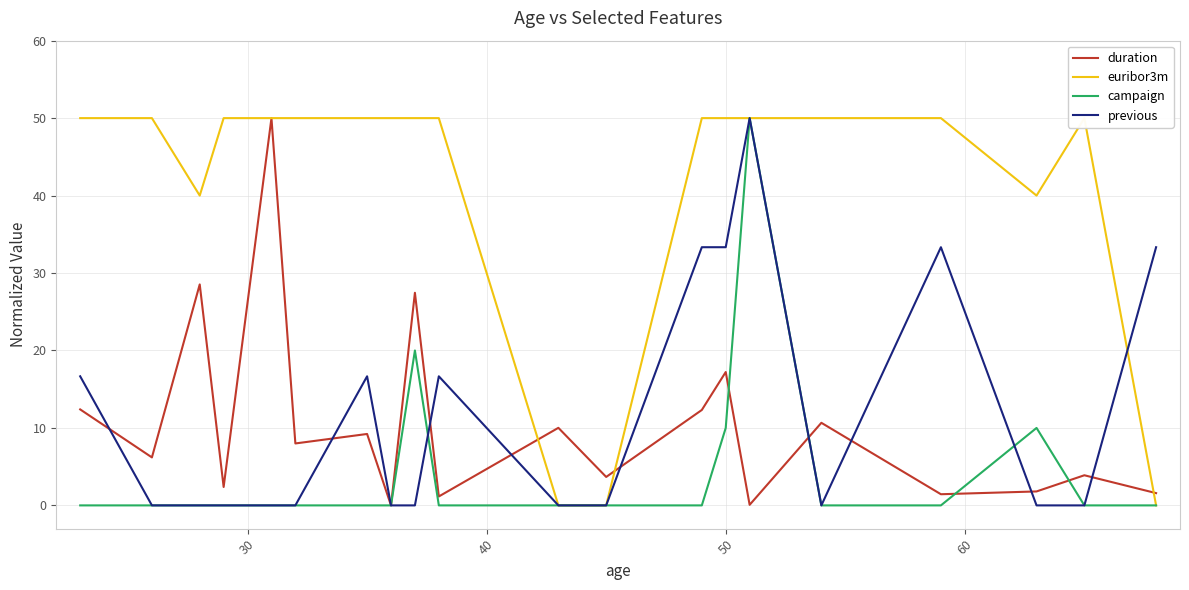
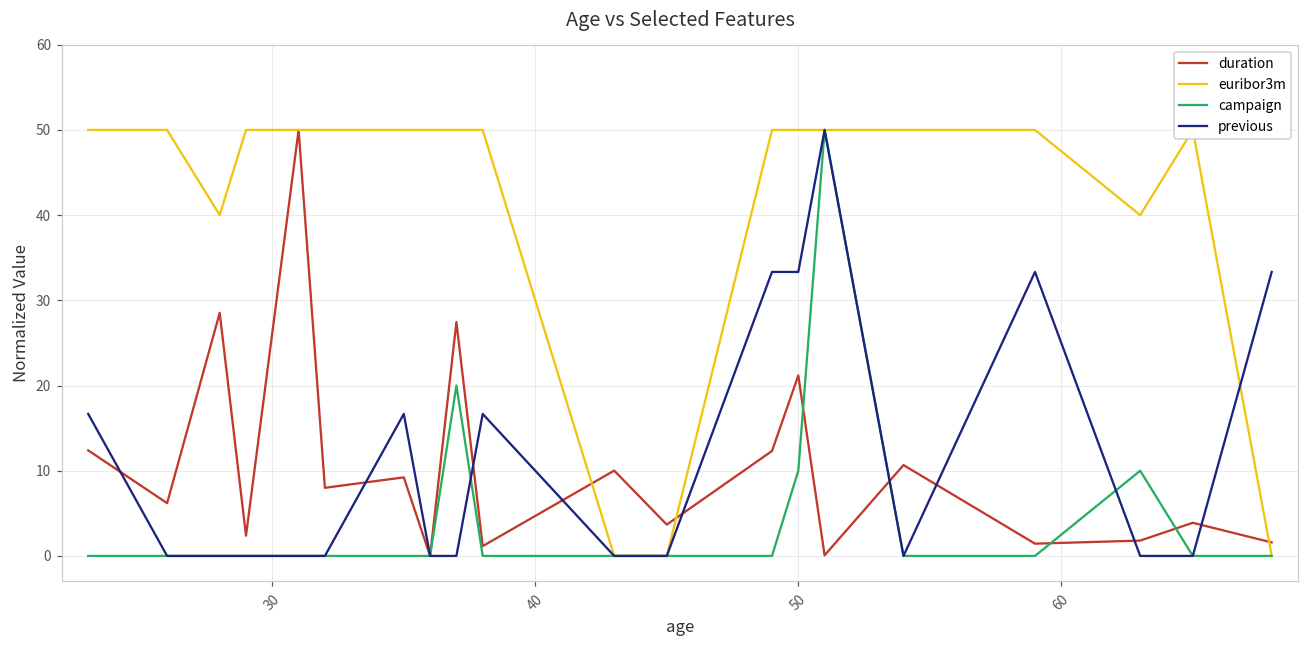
duration, 50: 17 -> 21
